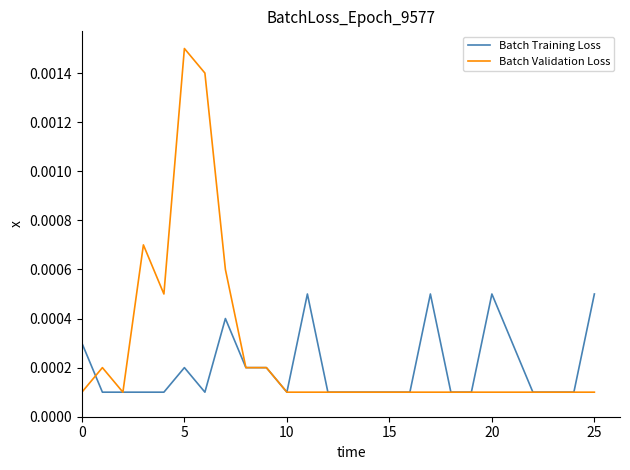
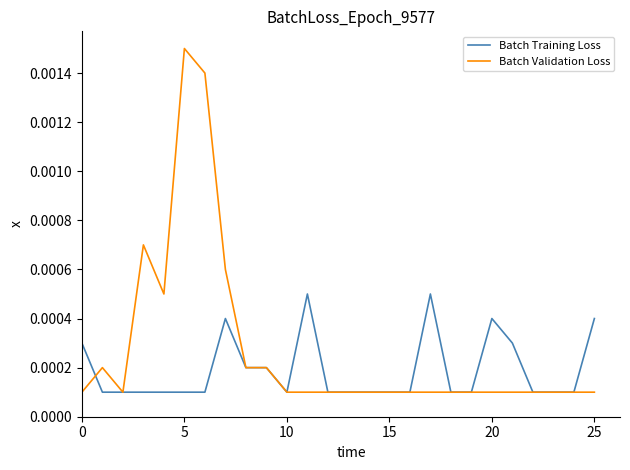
Batch Training Loss, 5: 0.0002 -> 0.0001
Batch Training Loss, 20: 0.0005 -> 0.0004
Batch Training Loss, 25: 0.0005 -> 0.0004
